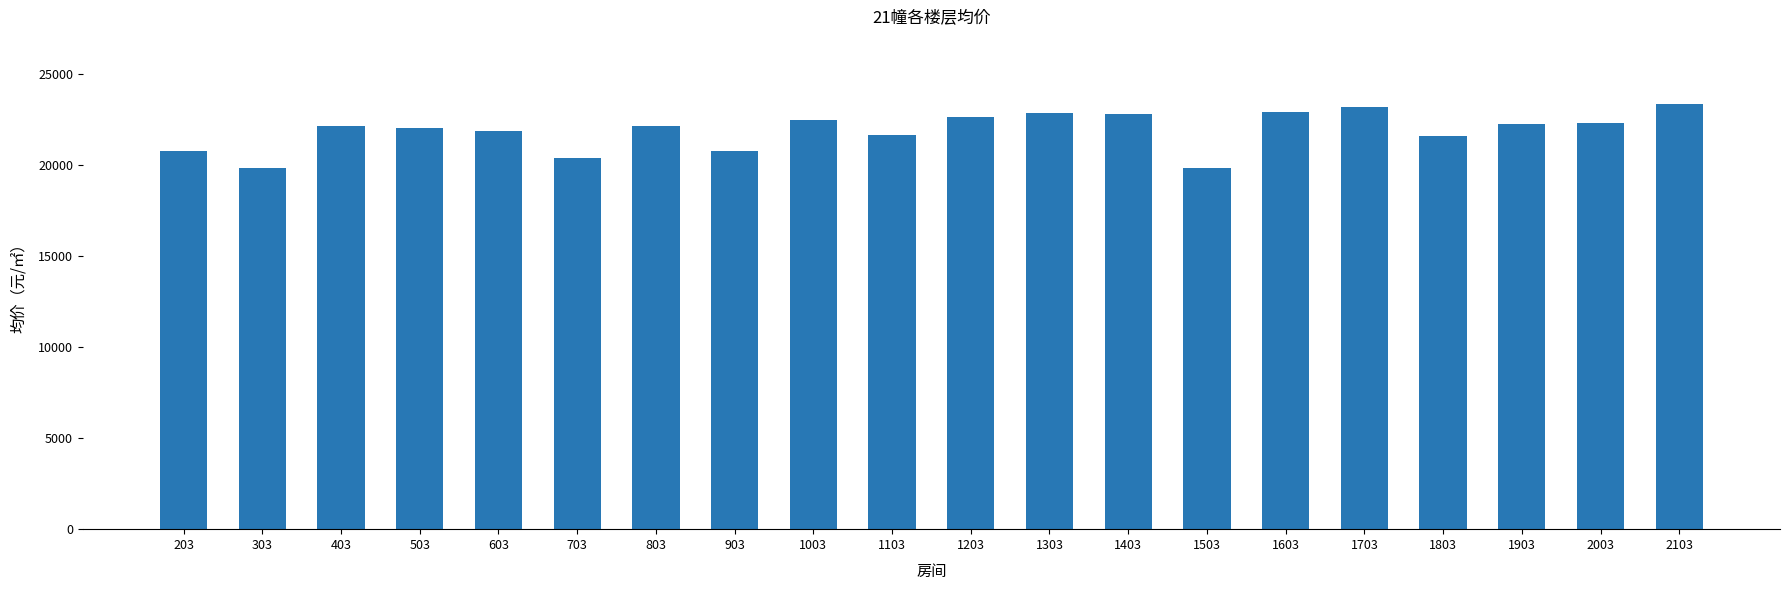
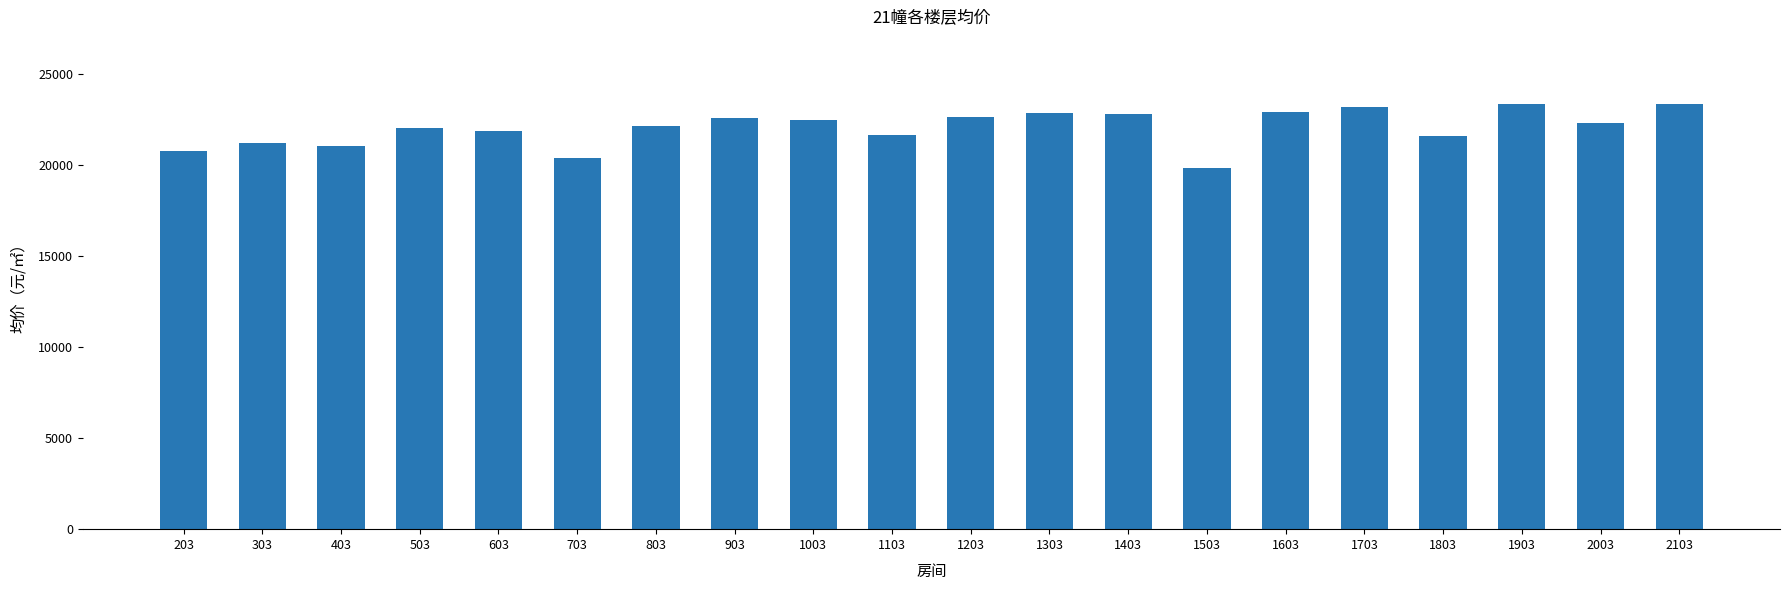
303: 19800 -> 21200
403: 22100 -> 21100
903: 20800 -> 22600
1903: 22200 -> 23300
